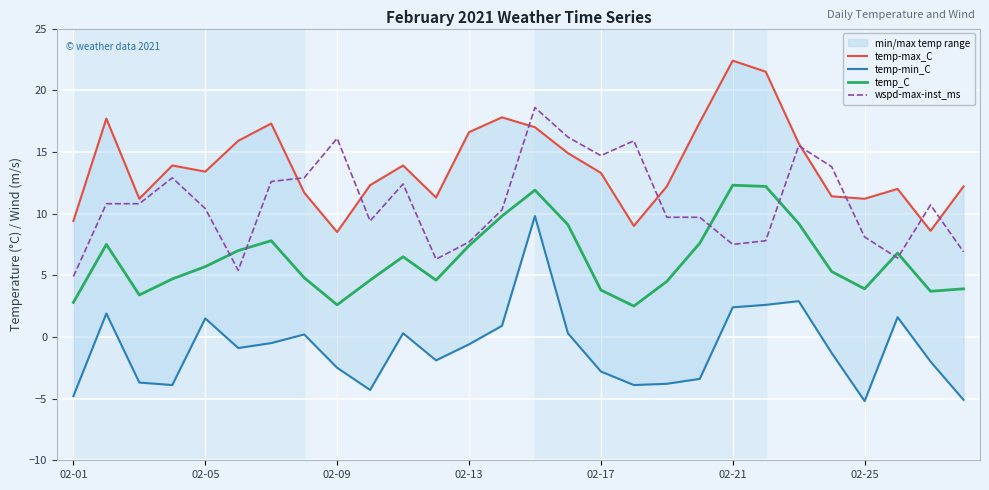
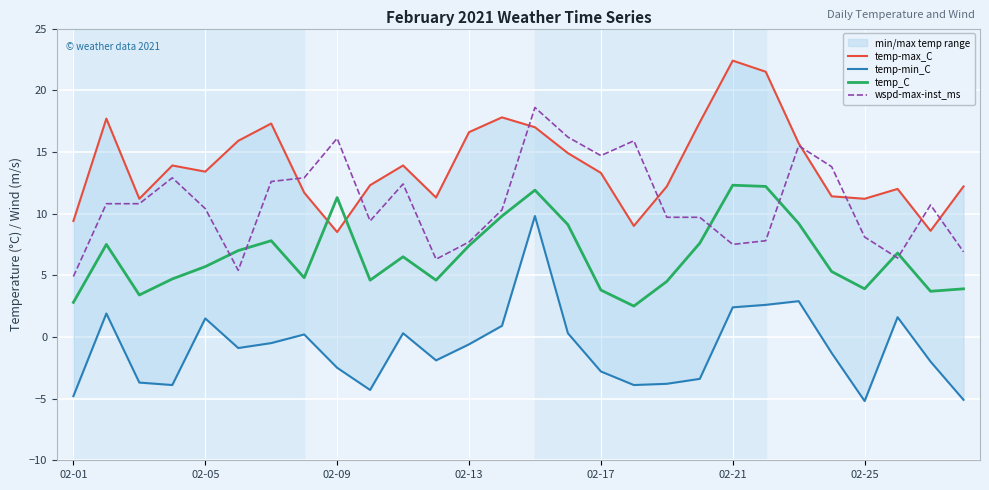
temp_C, 02-09: 2.6 -> 11.3
